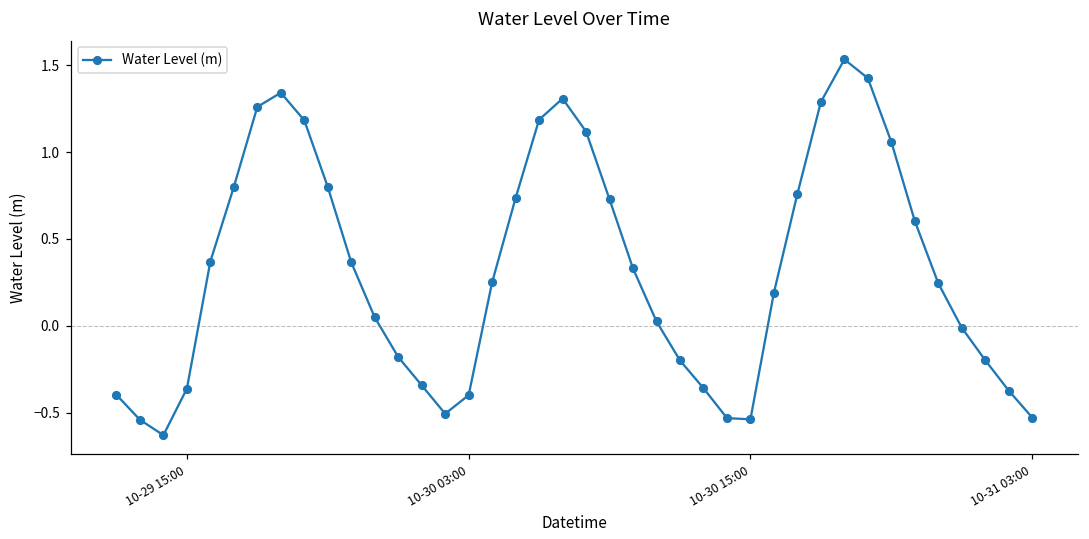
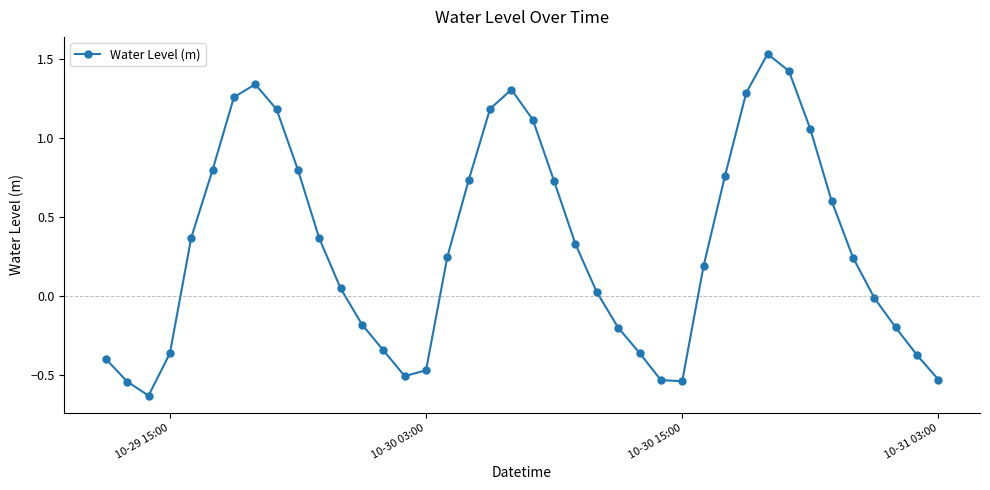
10-30 03:00: -0.40 -> -0.47
